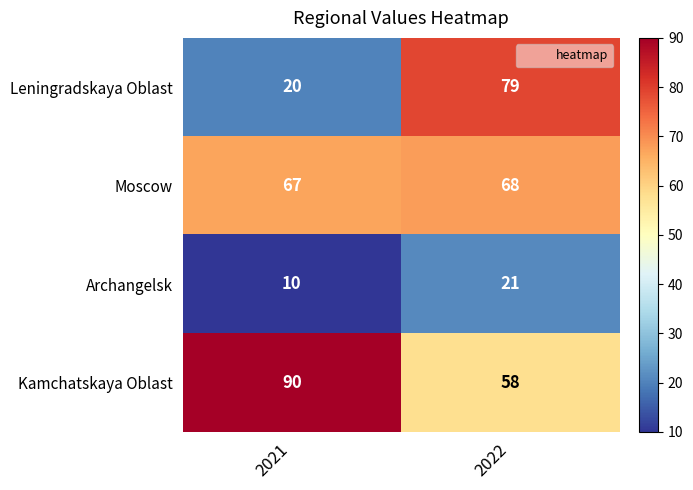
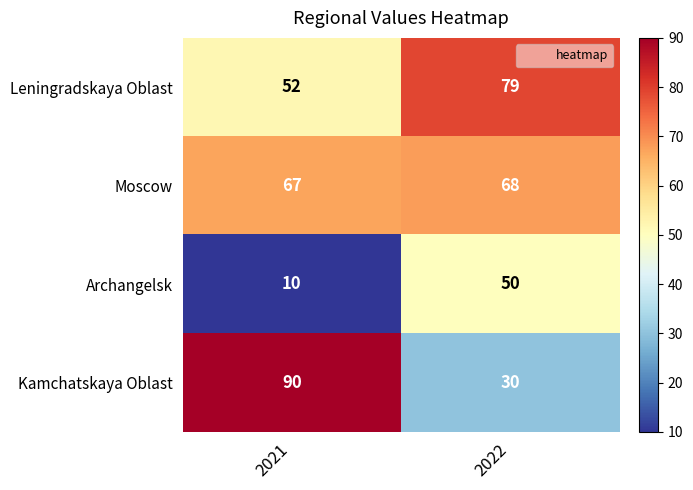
Leningradskaya Oblast, 2021: 20 -> 52
Archangelsk, 2022: 21 -> 50
Kamchatskaya Oblast, 2022: 58 -> 30
